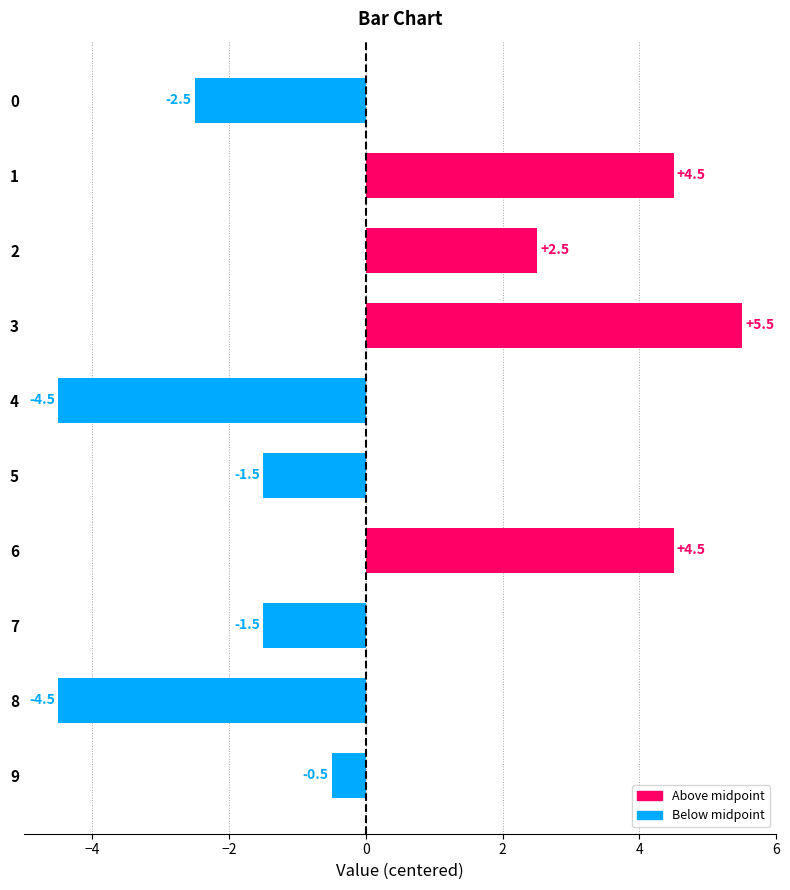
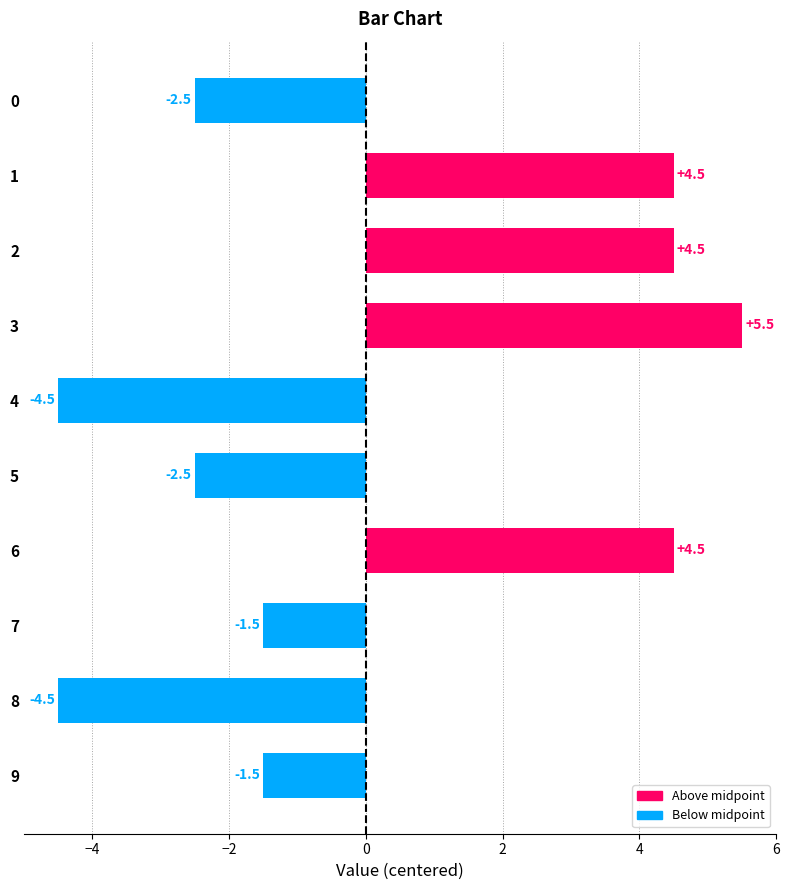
2: +2.5 -> +4.5
5: -1.5 -> -2.5
9: -0.5 -> -1.5
